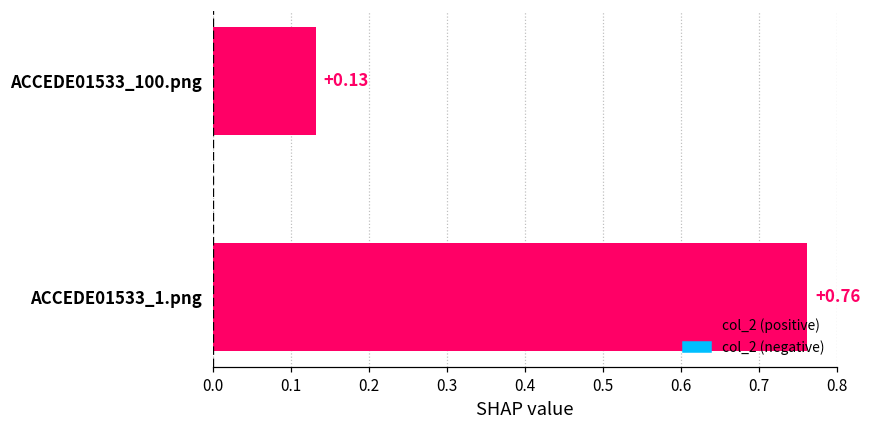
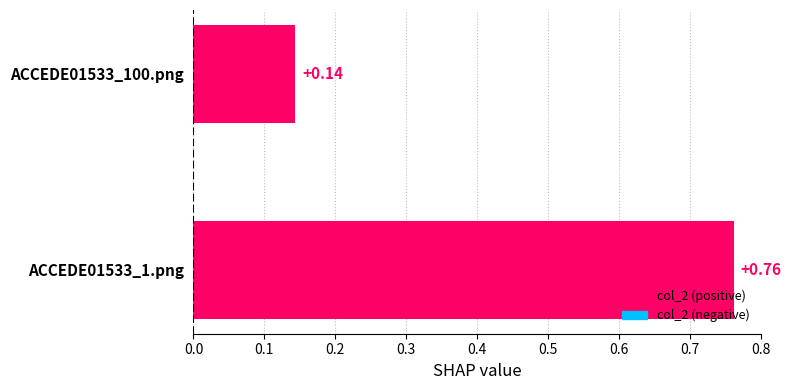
ACCEDE01533_100.png: +0.13 -> +0.14
